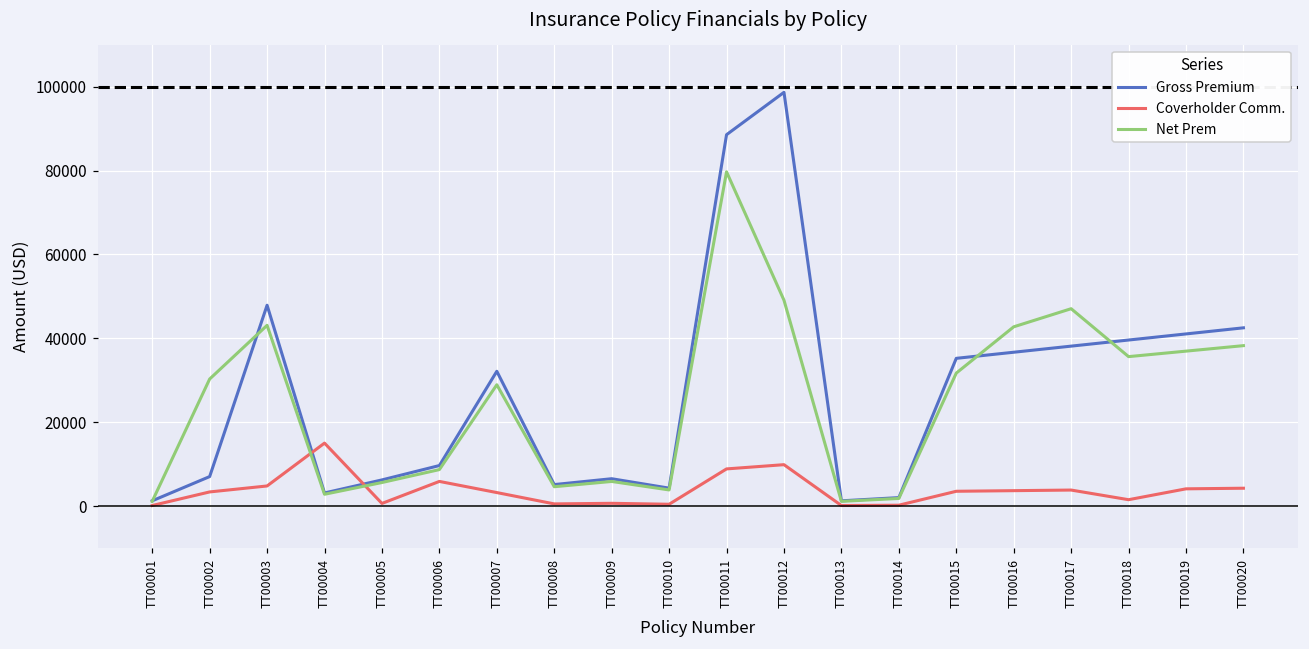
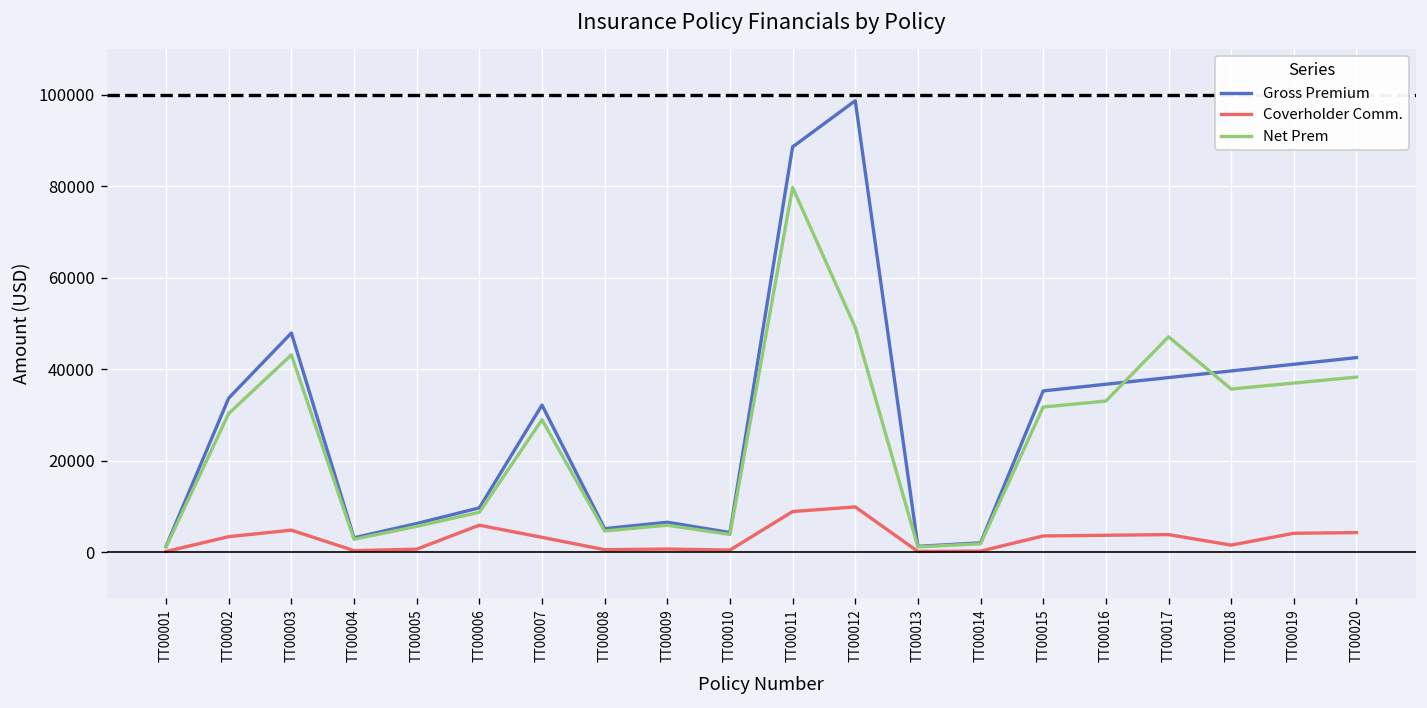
Gross Premium, TT00002: 7000 -> 34000
Coverholder Comm., TT00004: 15000 -> 0
Net Prem, TT00016: 43000 -> 33000
